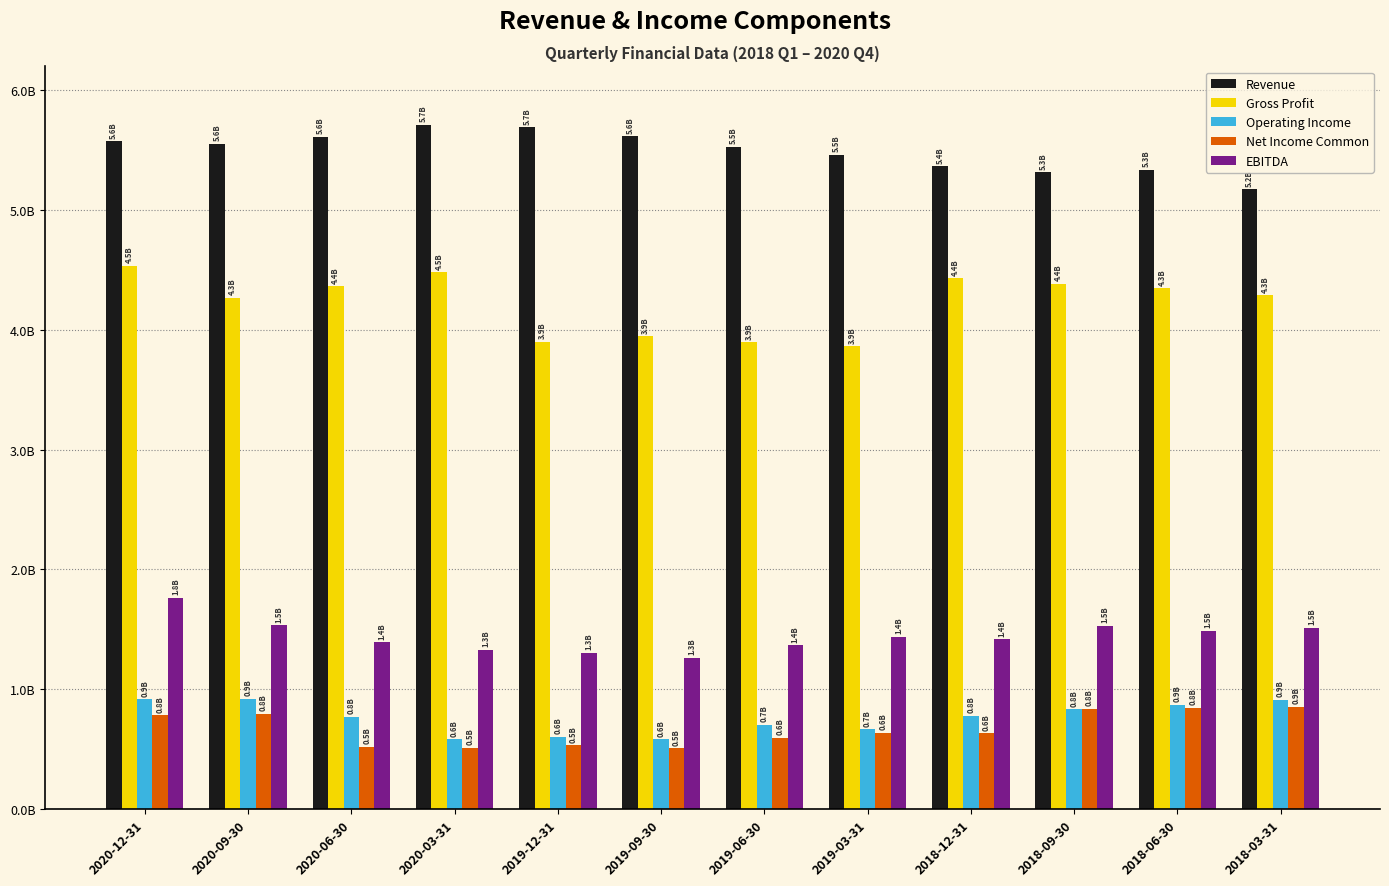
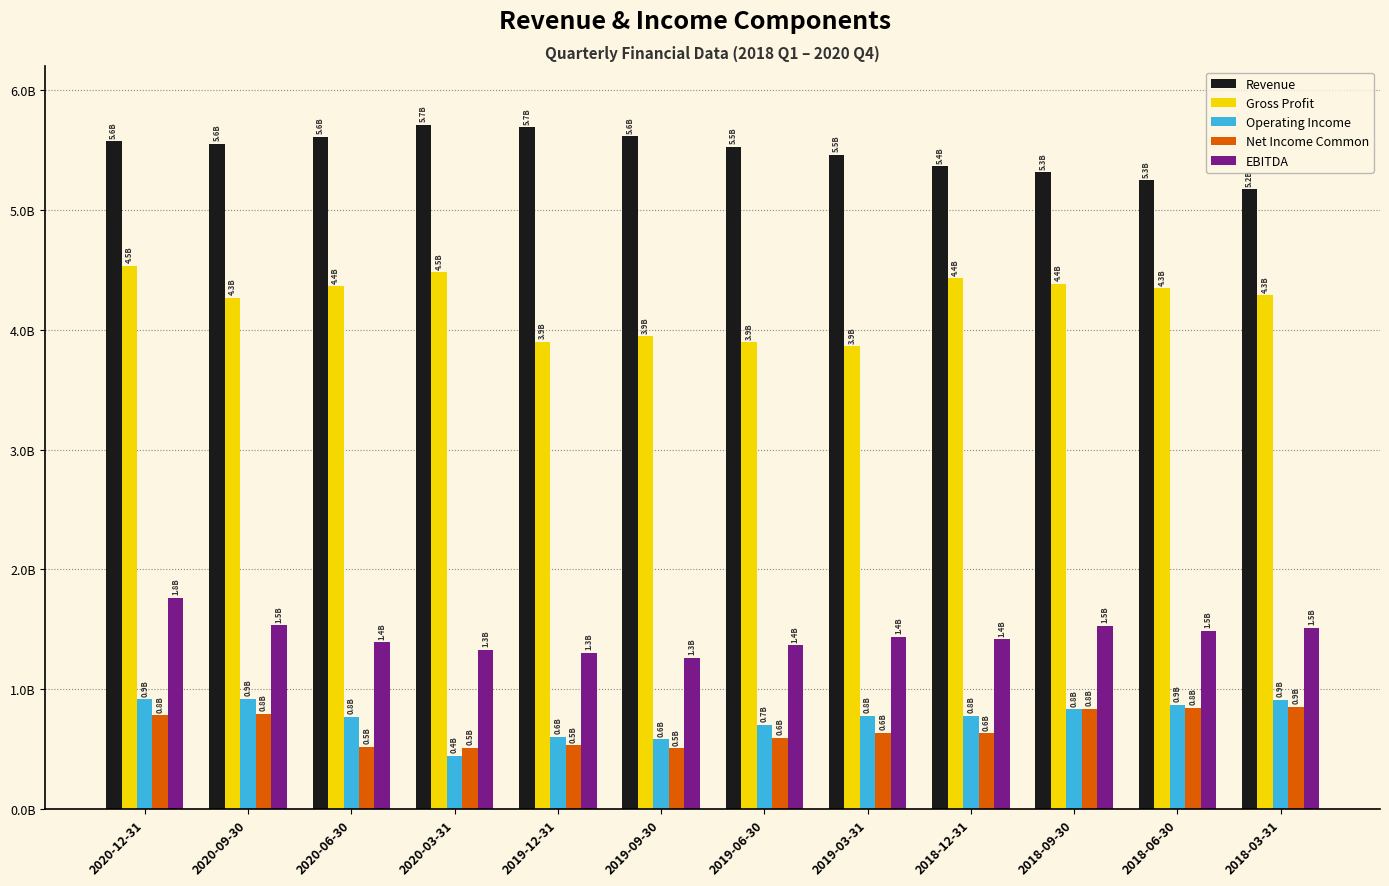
Operating Income, 2020-03-31: 0.6B -> 0.4B
Operating Income, 2019-03-31: 0.7B -> 0.8B
Revenue, 2018-06-30: 5340000000 -> 5250000000
